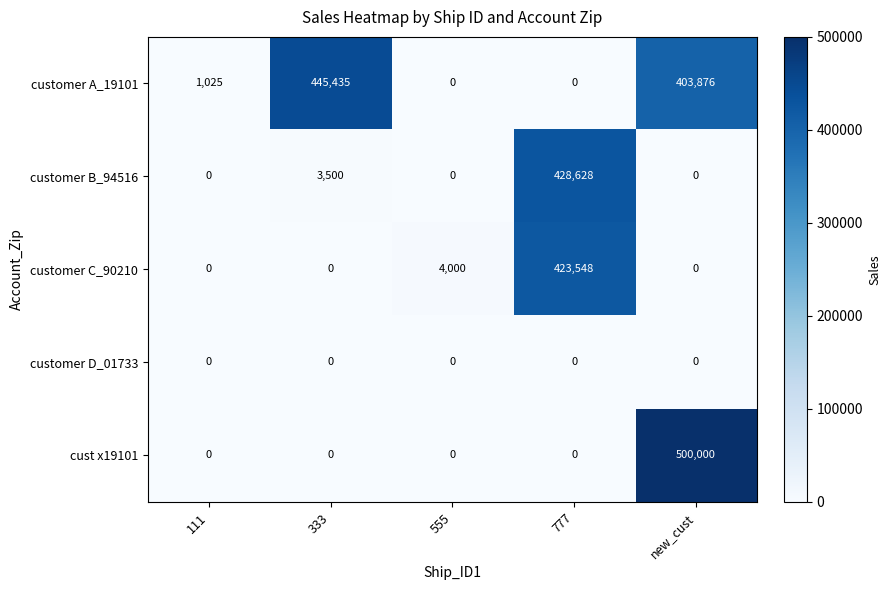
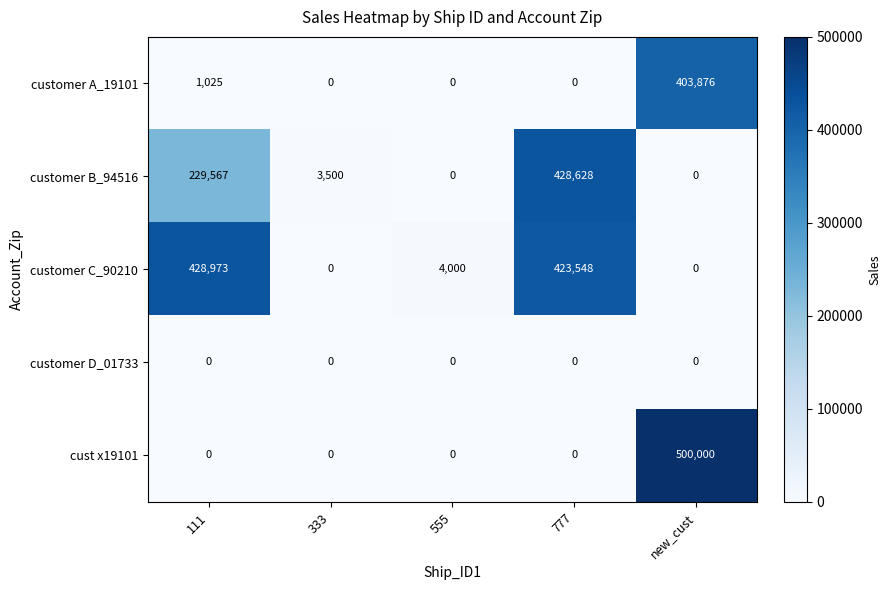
customer A_19101, 333: 445,435 -> 0
customer B_94516, 111: 0 -> 229,567
customer C_90210, 111: 0 -> 428,973
